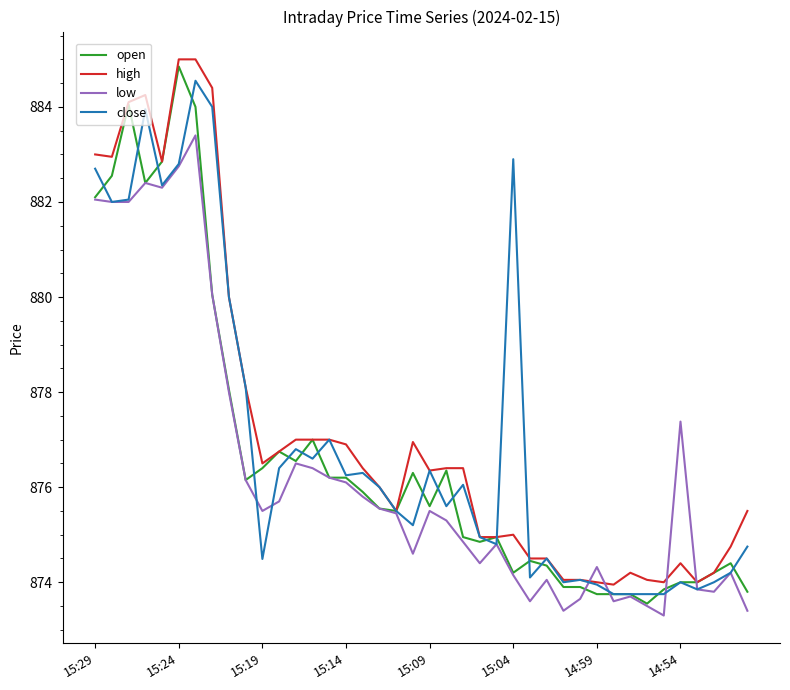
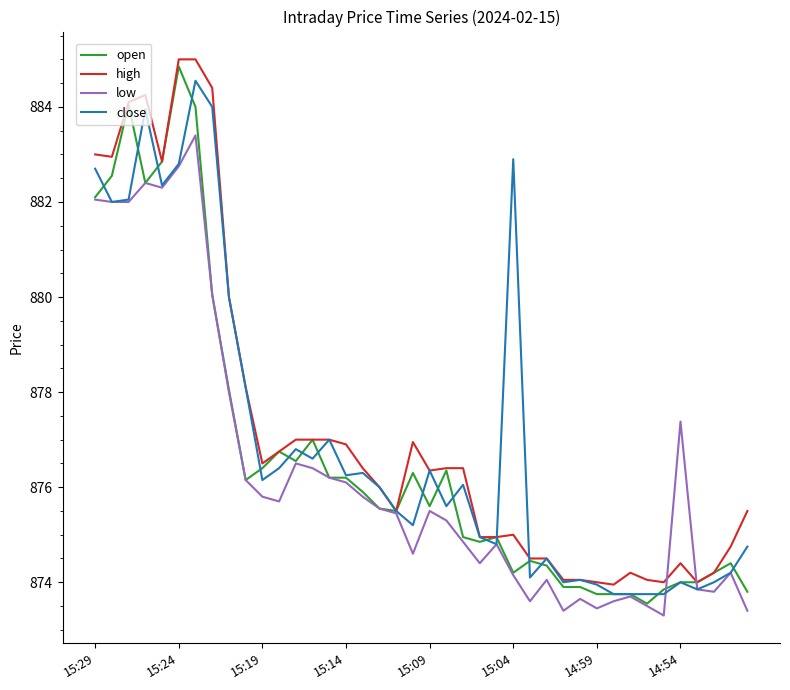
low, 15:19: 875.5 -> 875.8
close, 15:19: 874.5 -> 876.2
low, 14:59: 874.3 -> 873.5
